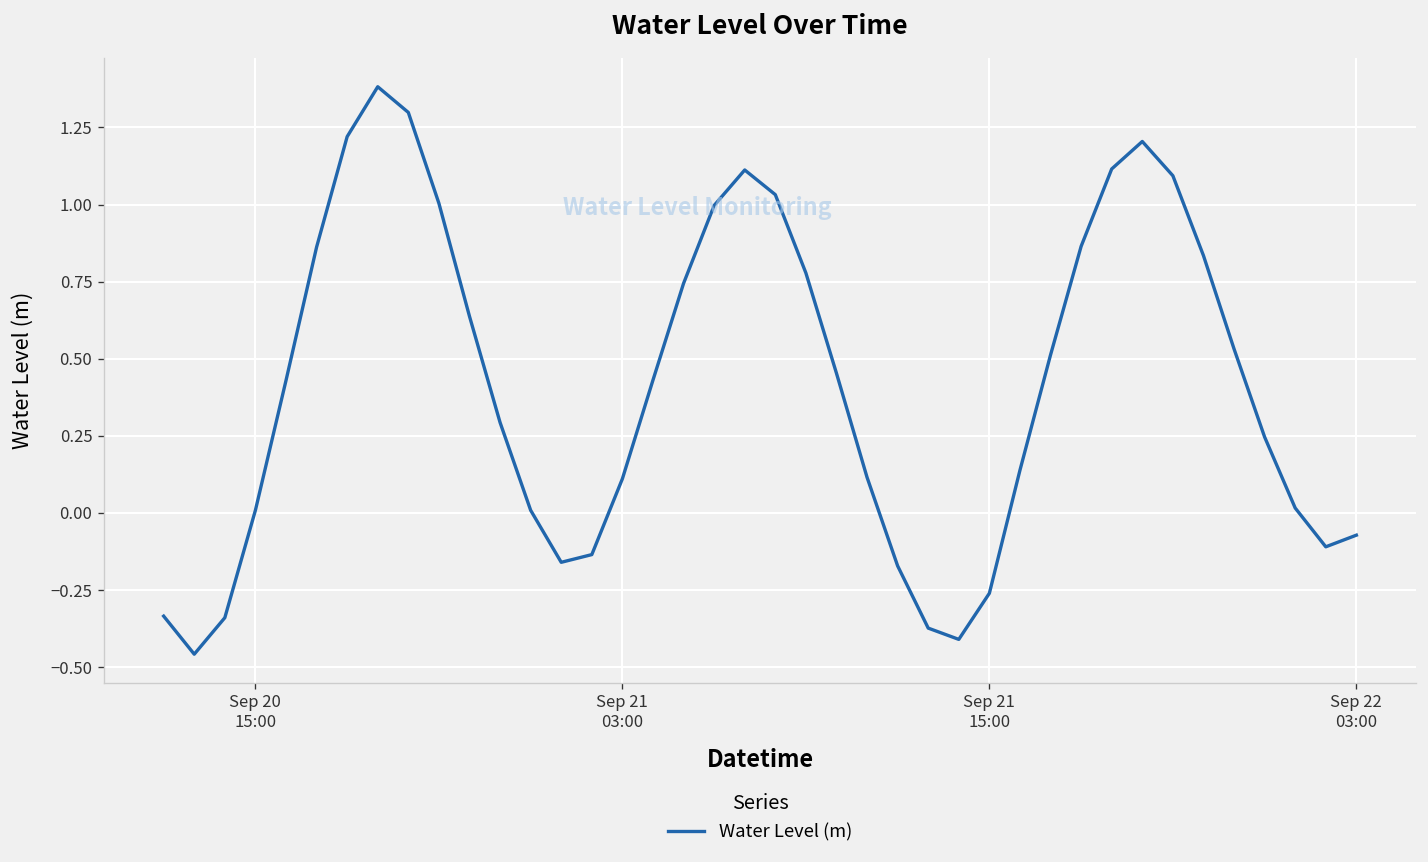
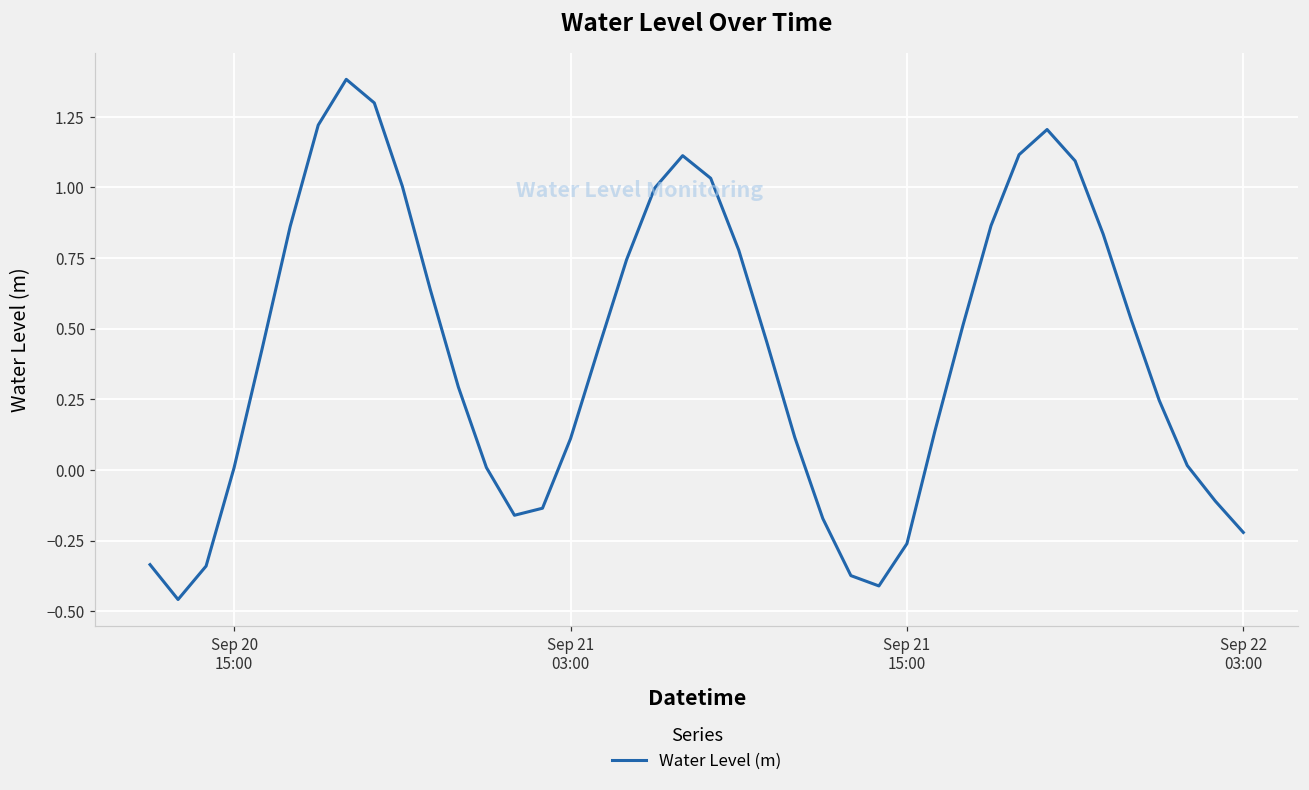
Sep 22 03:00: -0.07 -> -0.22
